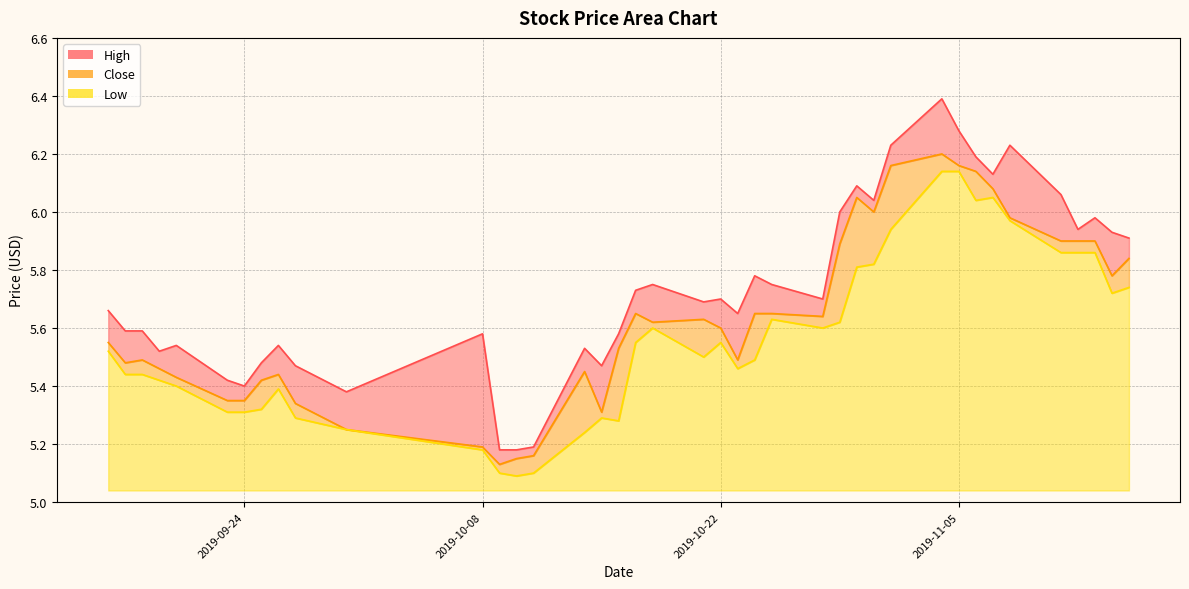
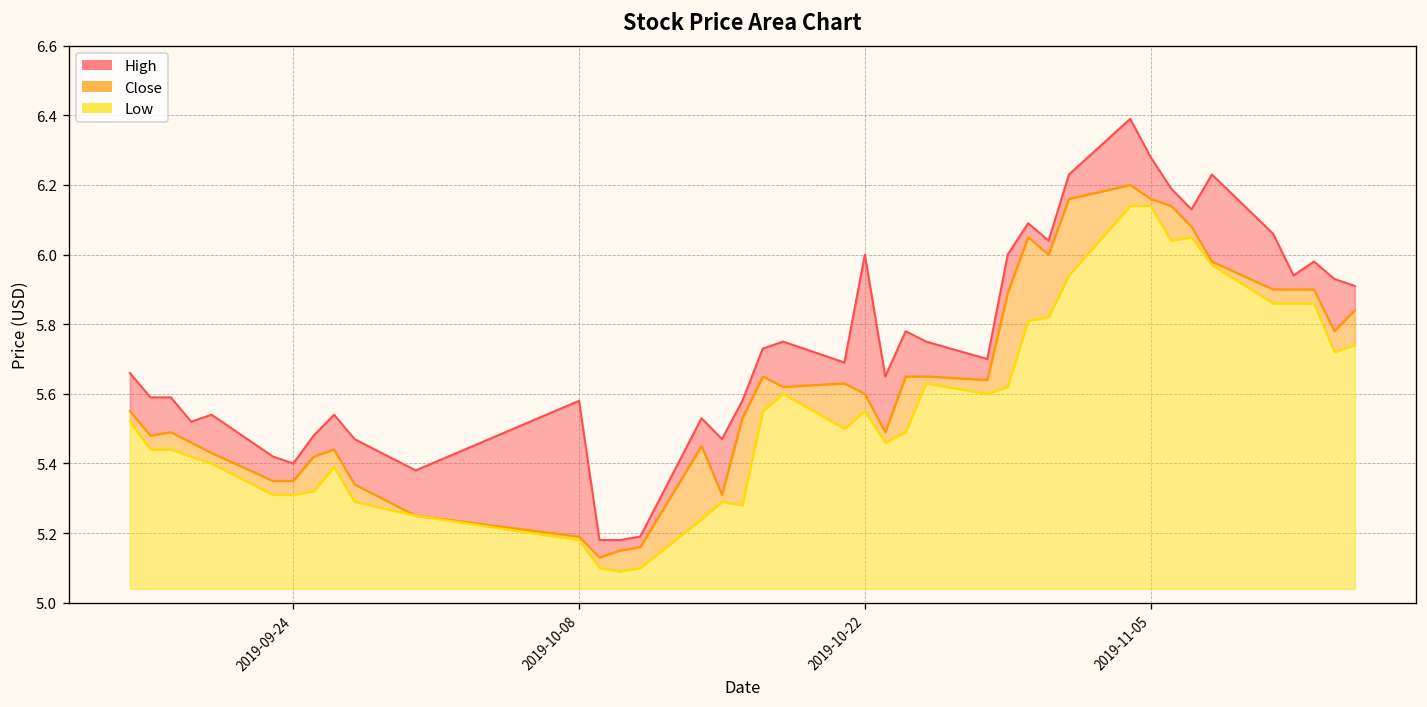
High, 2019-10-22: 5.7 -> 6.0
